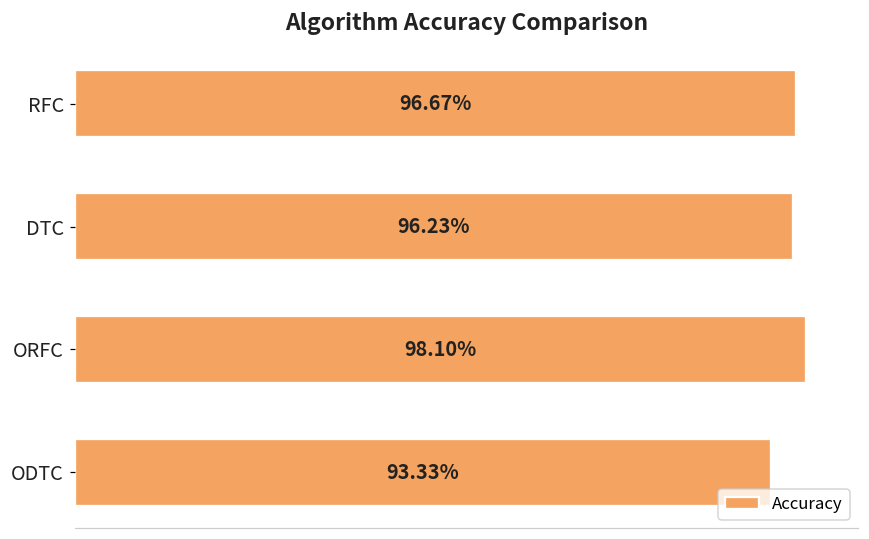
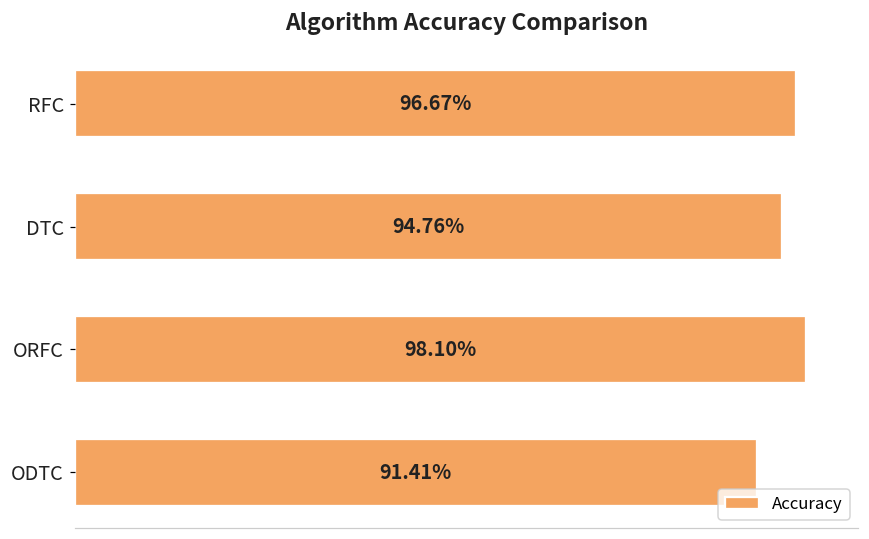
DTC: 96.23% -> 94.76%
ODTC: 93.33% -> 91.41%
